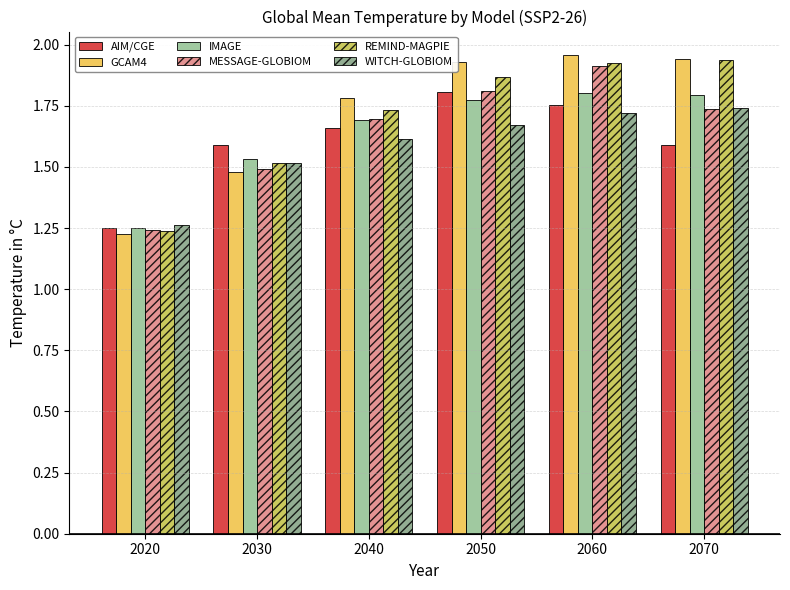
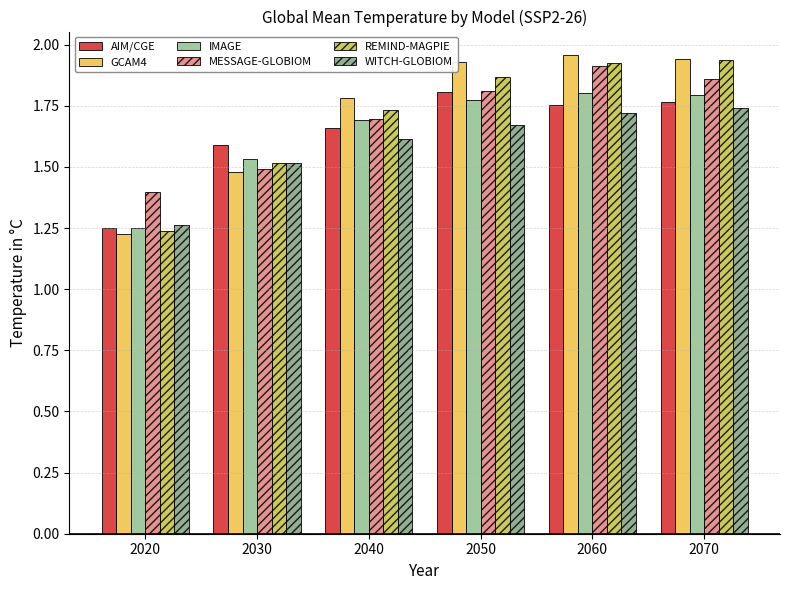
MESSAGE-GLOBIOM, 2020: 1.24 -> 1.40
AIM/CGE, 2070: 1.59 -> 1.77
MESSAGE-GLOBIOM, 2070: 1.74 -> 1.86
